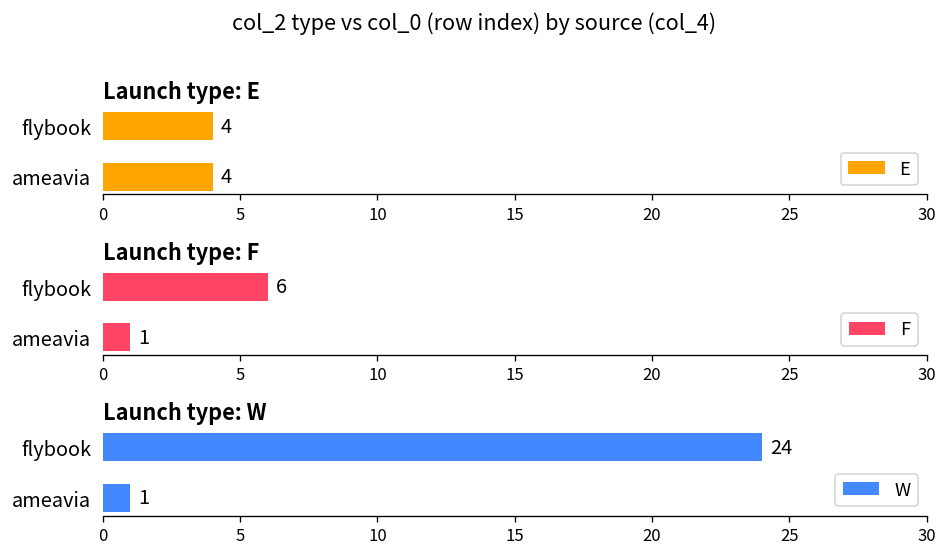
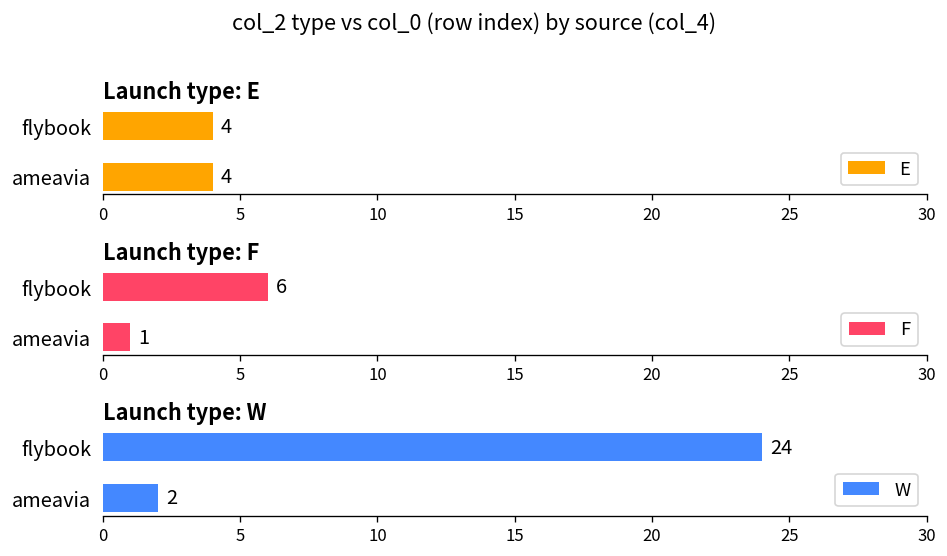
Launch type: W, ameavia: 1 -> 2
